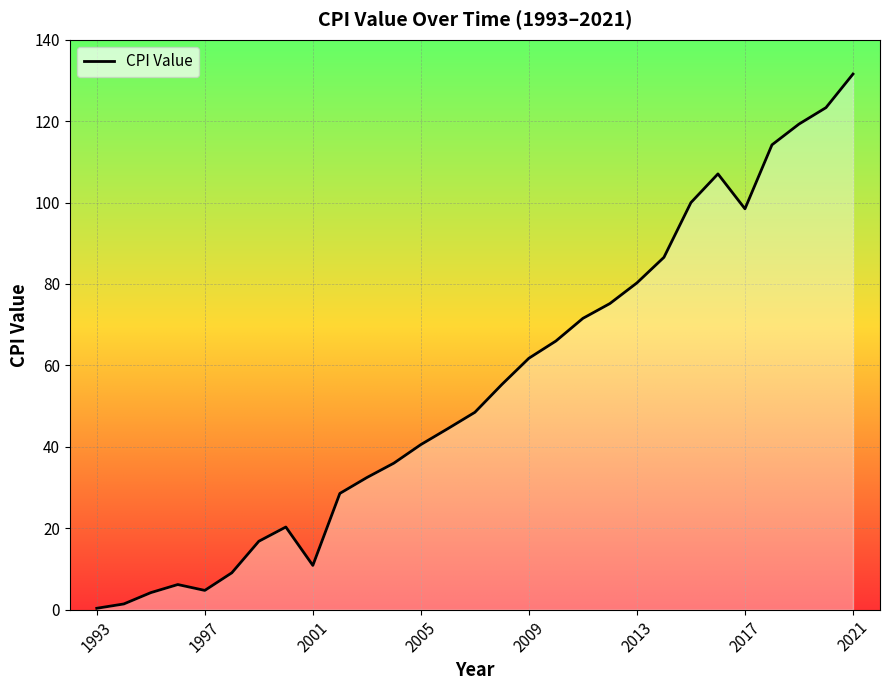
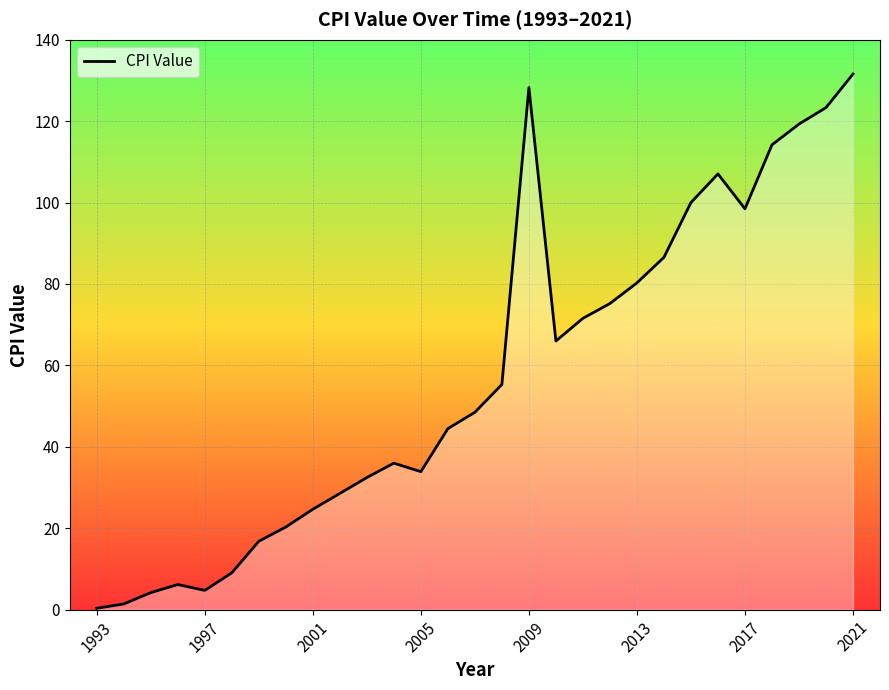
2001: 11 -> 25
2005: 41 -> 34
2009: 62 -> 128
